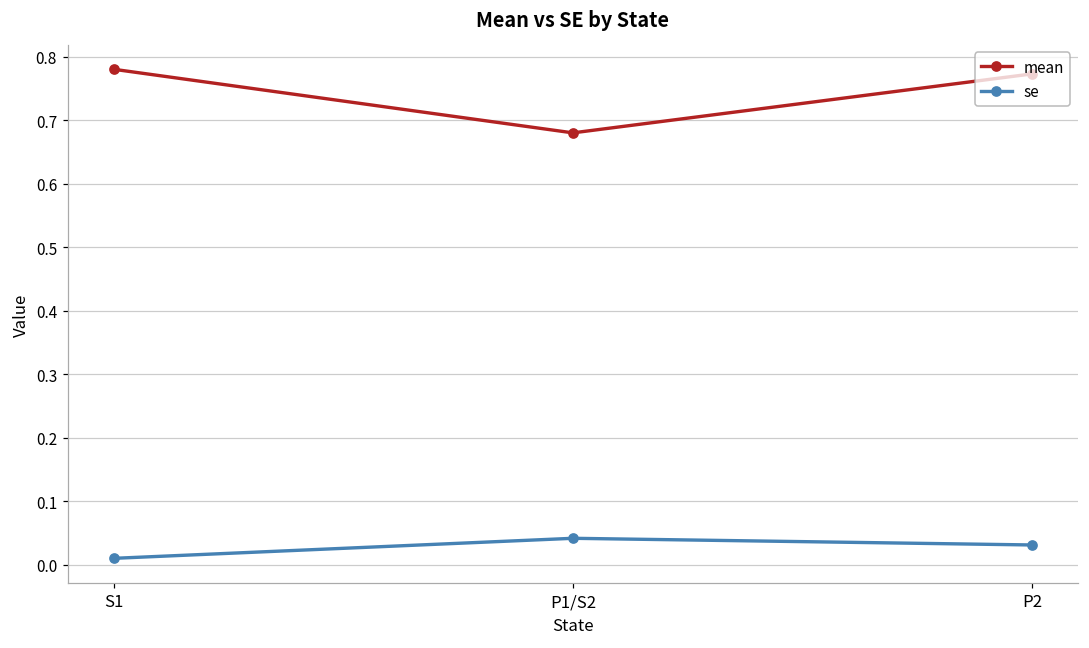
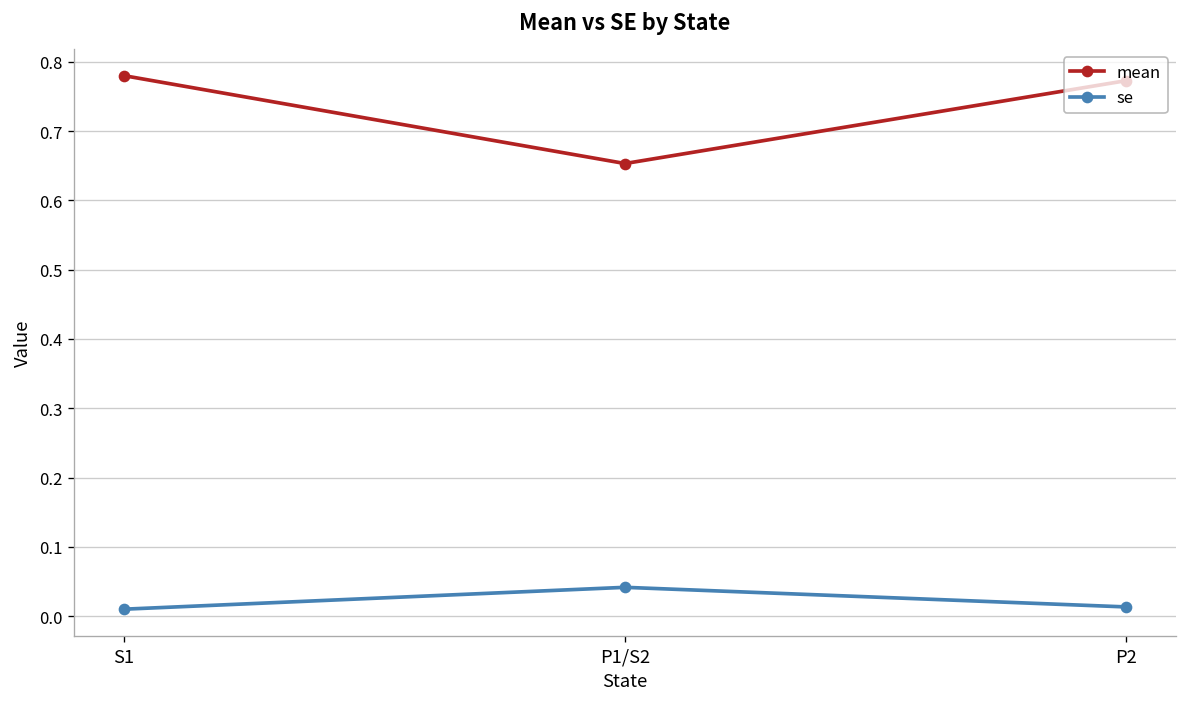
mean, P1/S2: 0.68 -> 0.65
se, P2: 0.03 -> 0.01
